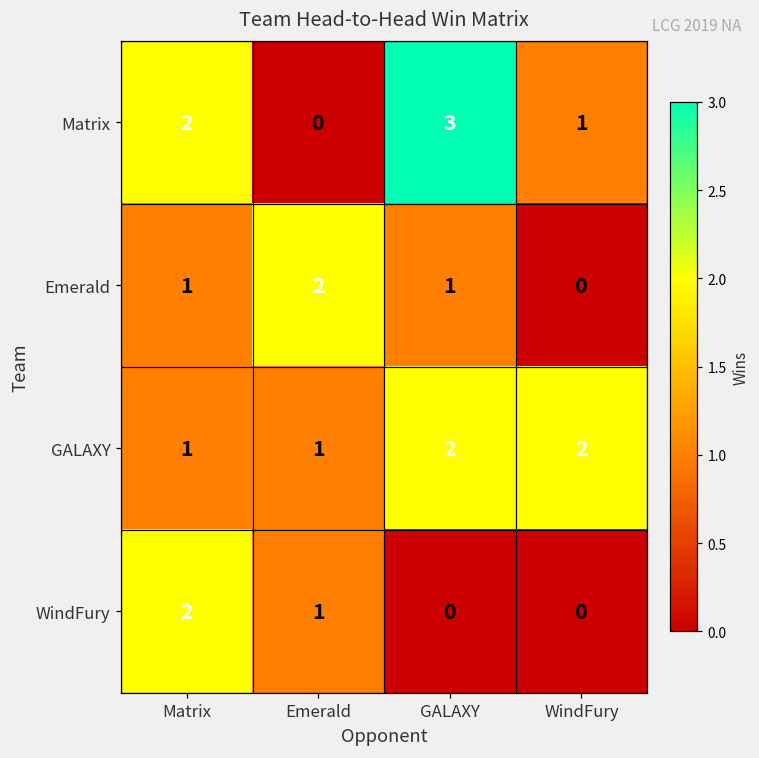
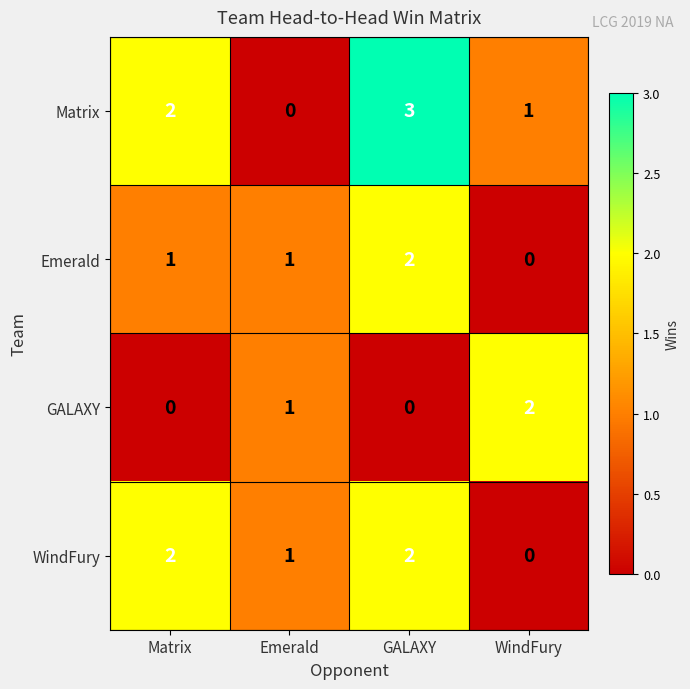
Emerald, Emerald: 2 -> 1
Emerald, GALAXY: 1 -> 2
GALAXY, Matrix: 1 -> 0
GALAXY, GALAXY: 2 -> 0
WindFury, GALAXY: 0 -> 2
